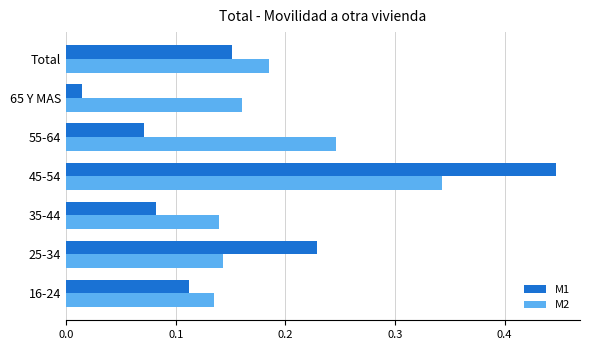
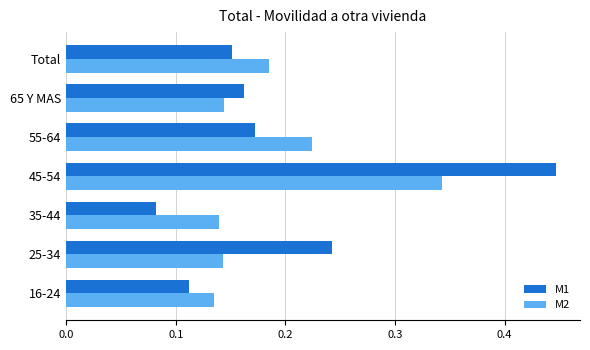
M1, 65 Y MAS: 0.014 -> 0.162
M2, 65 Y MAS: 0.160 -> 0.144
M1, 55-64: 0.071 -> 0.172
M2, 55-64: 0.246 -> 0.224
M1, 25-34: 0.229 -> 0.243
